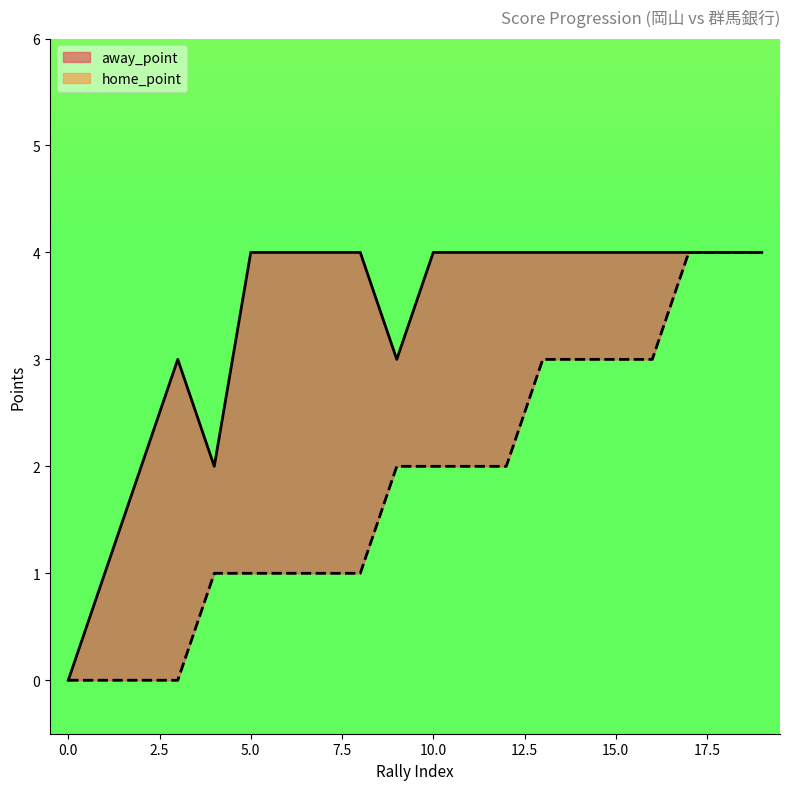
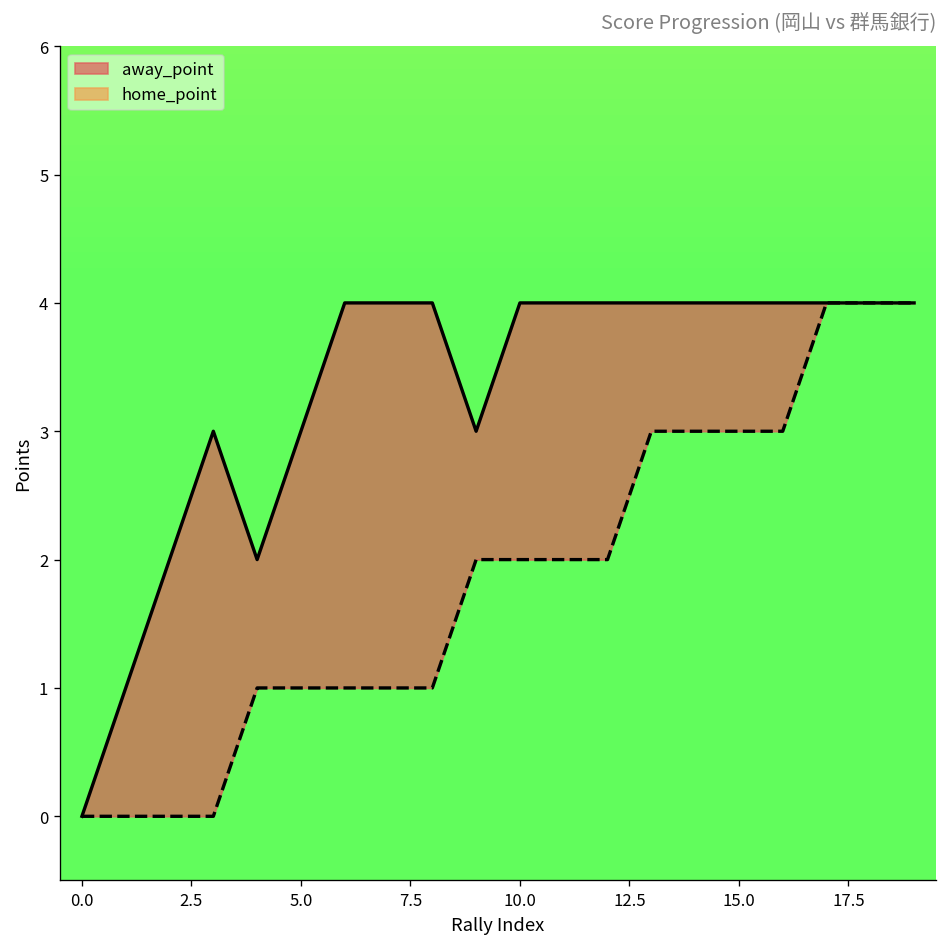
away_point, 5.0: 4 -> 3
